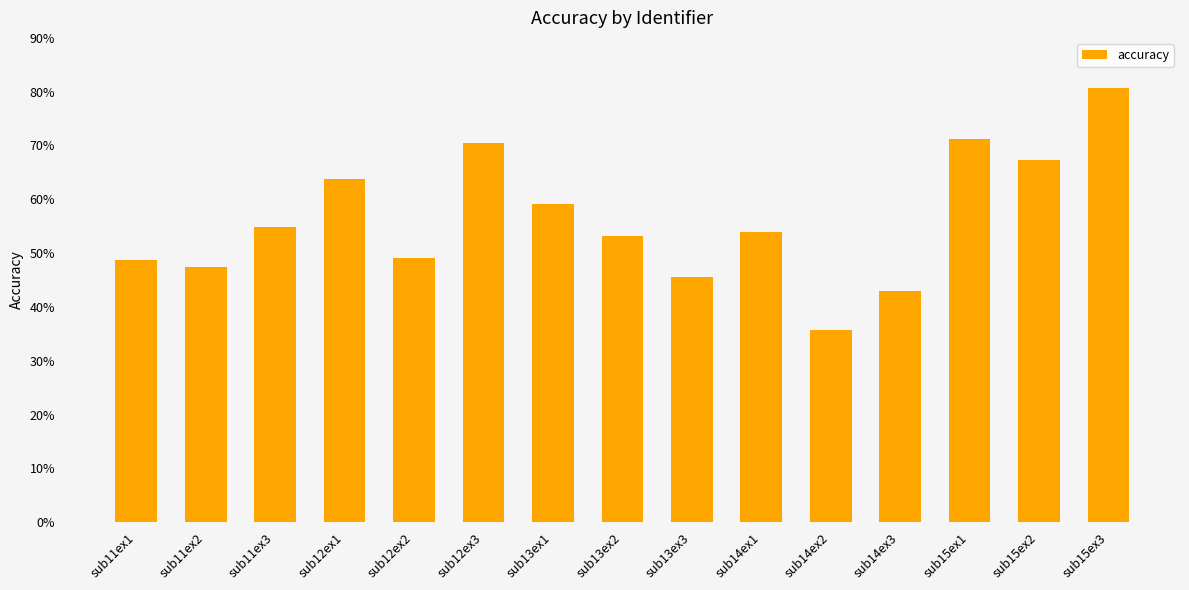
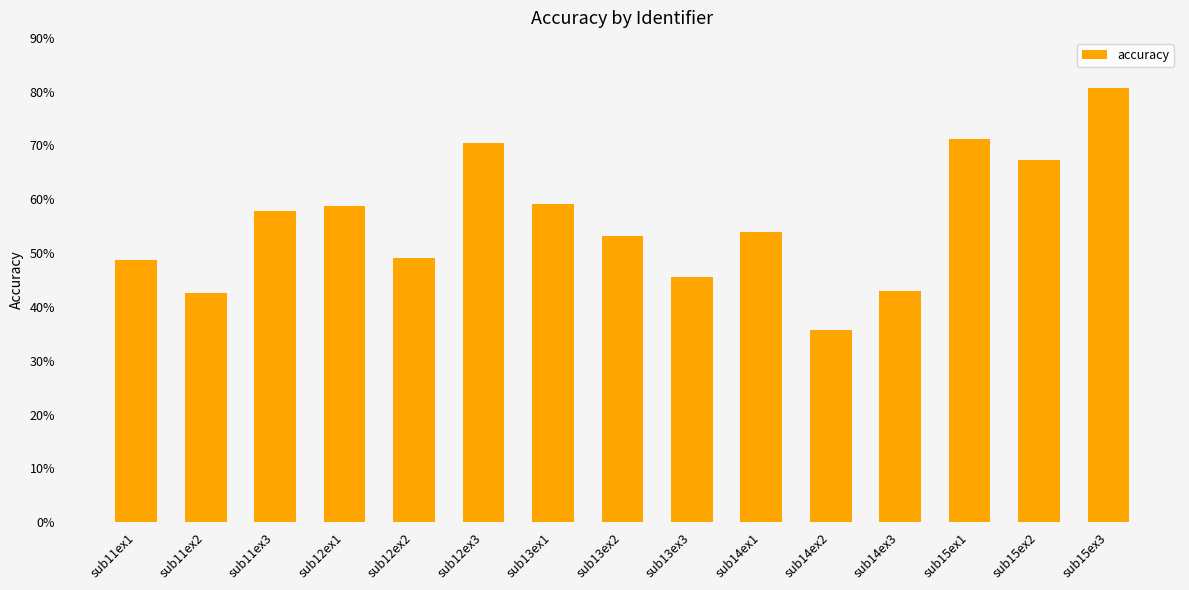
sub11ex2: 47% -> 43%
sub11ex3: 55% -> 58%
sub12ex1: 64% -> 59%
